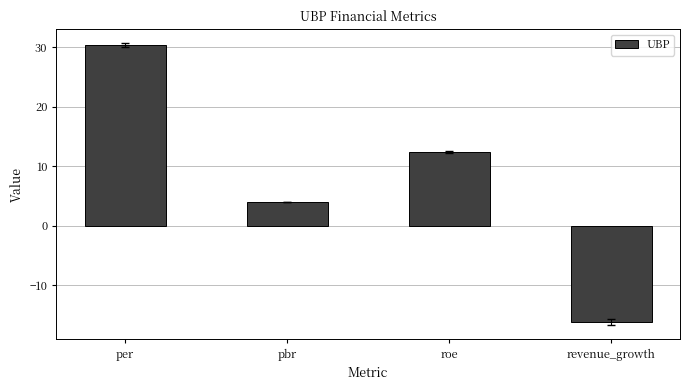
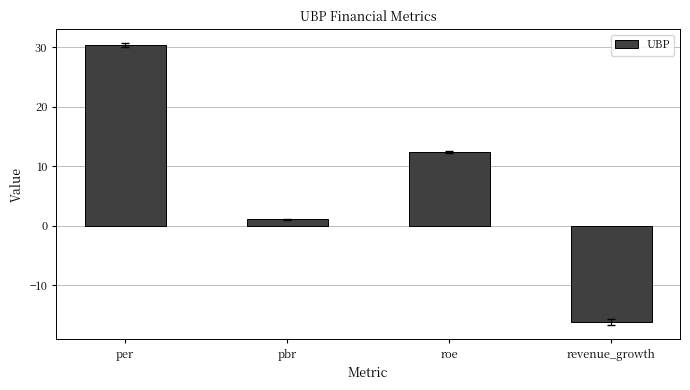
UBP, pbr: 4 -> 1
